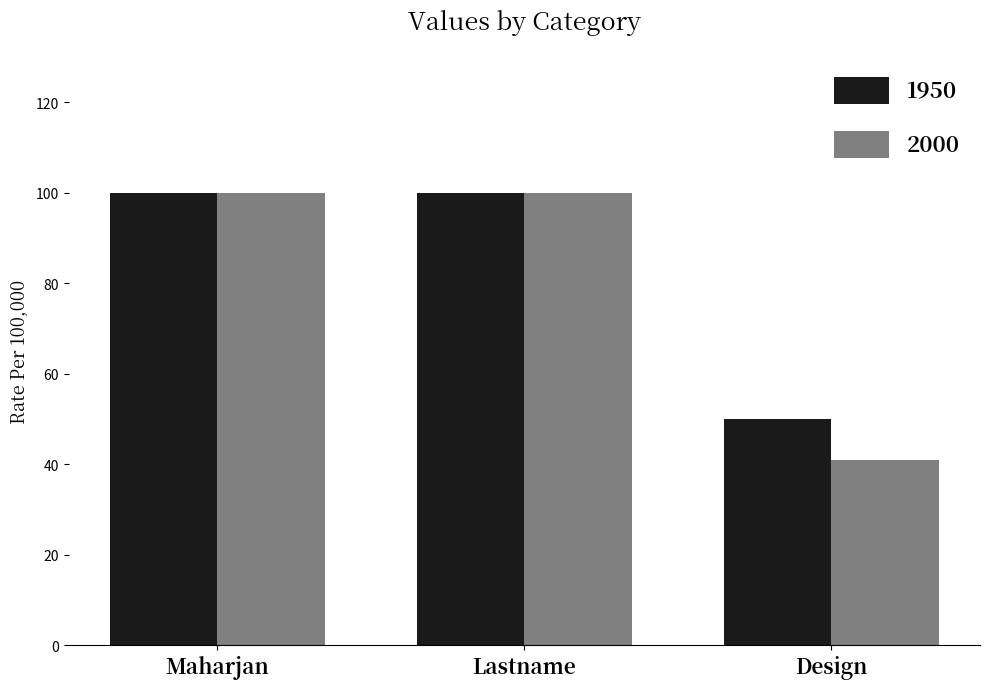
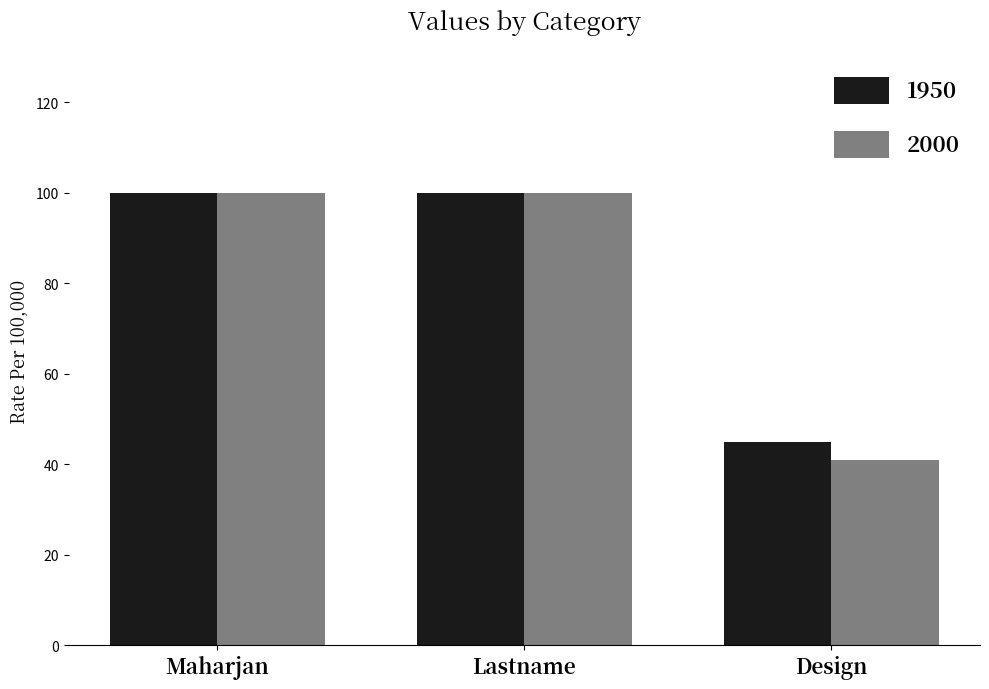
1950, Design: 50 -> 45
